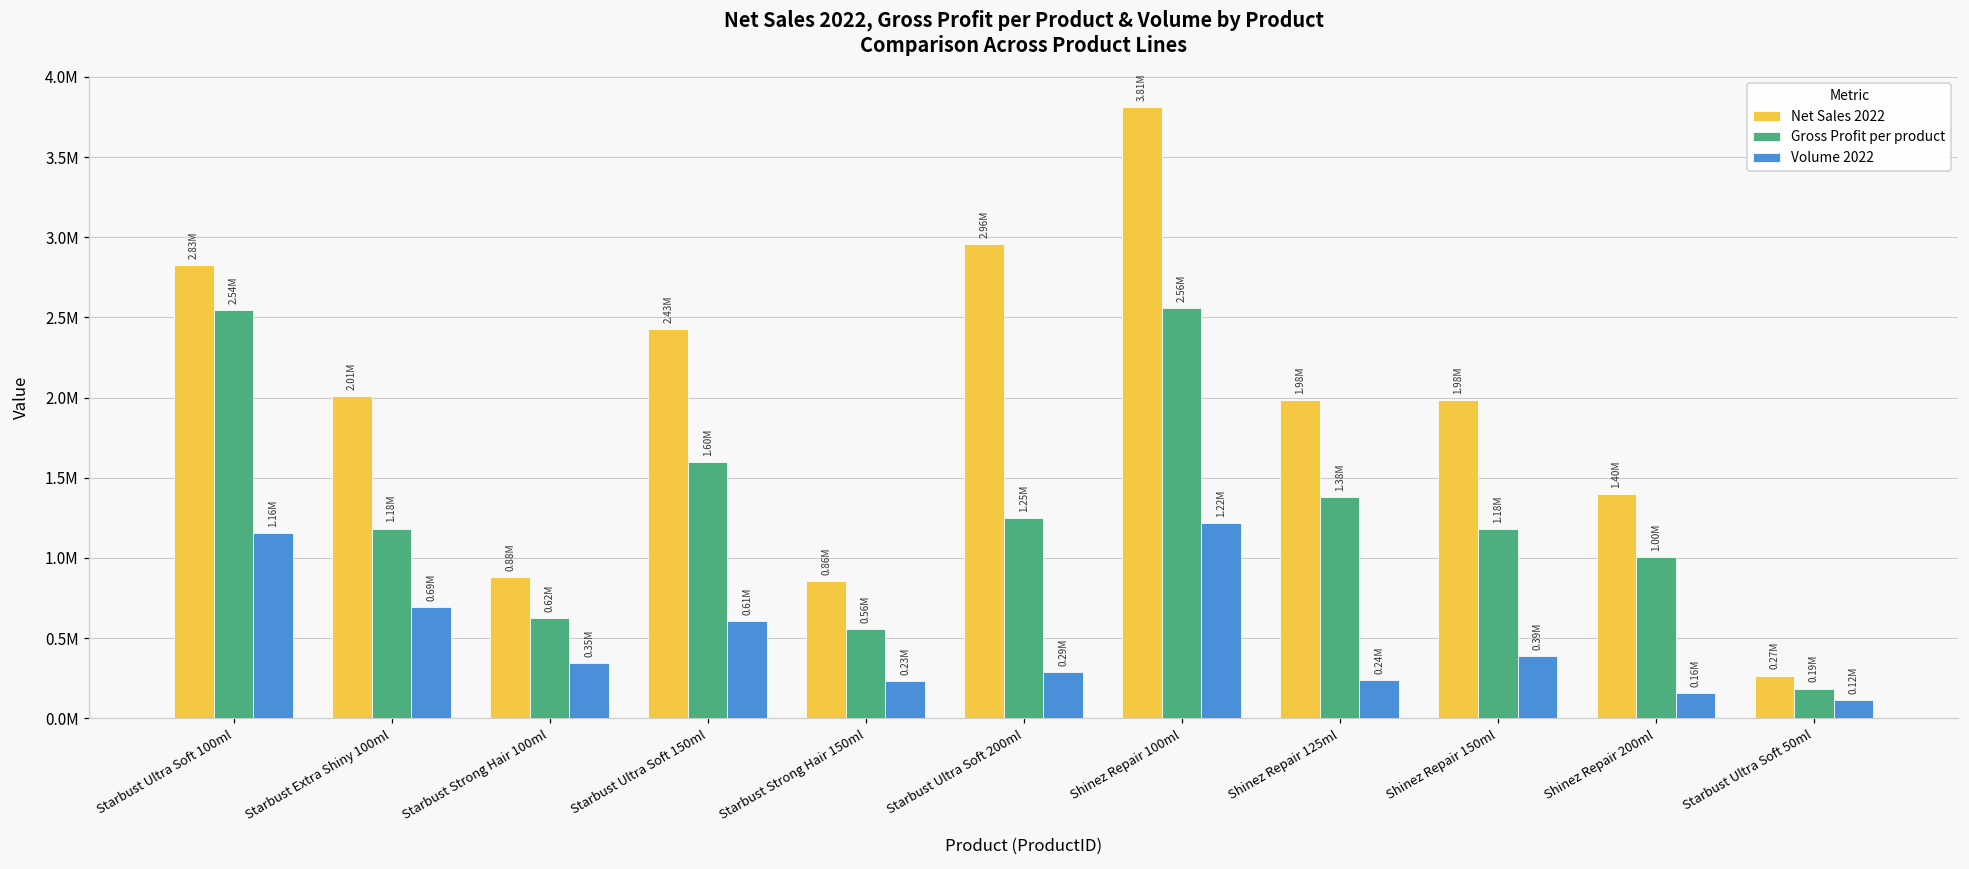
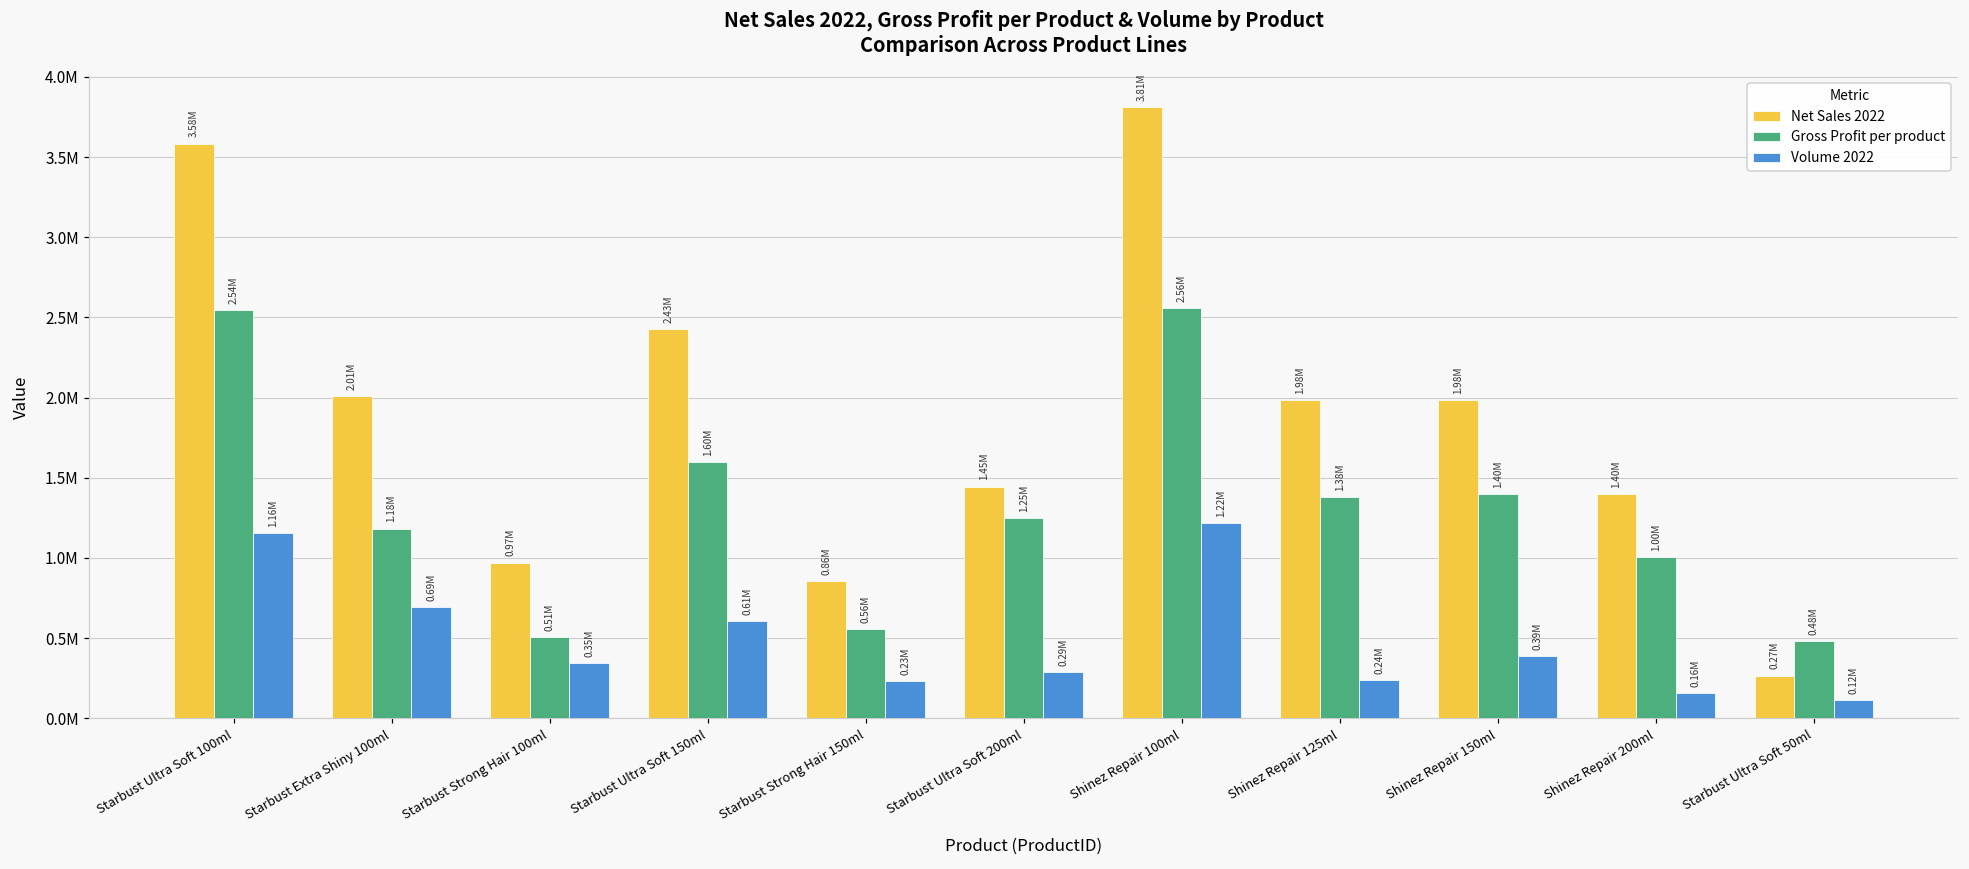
Net Sales 2022, Starbust Ultra Soft 100ml: 2.83M -> 3.58M
Net Sales 2022, Starbust Strong Hair 100ml: 0.88M -> 0.97M
Gross Profit per product, Starbust Strong Hair 100ml: 0.62M -> 0.51M
Net Sales 2022, Starbust Ultra Soft 200ml: 2.96M -> 1.45M
Gross Profit per product, Shinez Repair 150ml: 1.18M -> 1.40M
Gross Profit per product, Starbust Ultra Soft 50ml: 0.19M -> 0.48M
